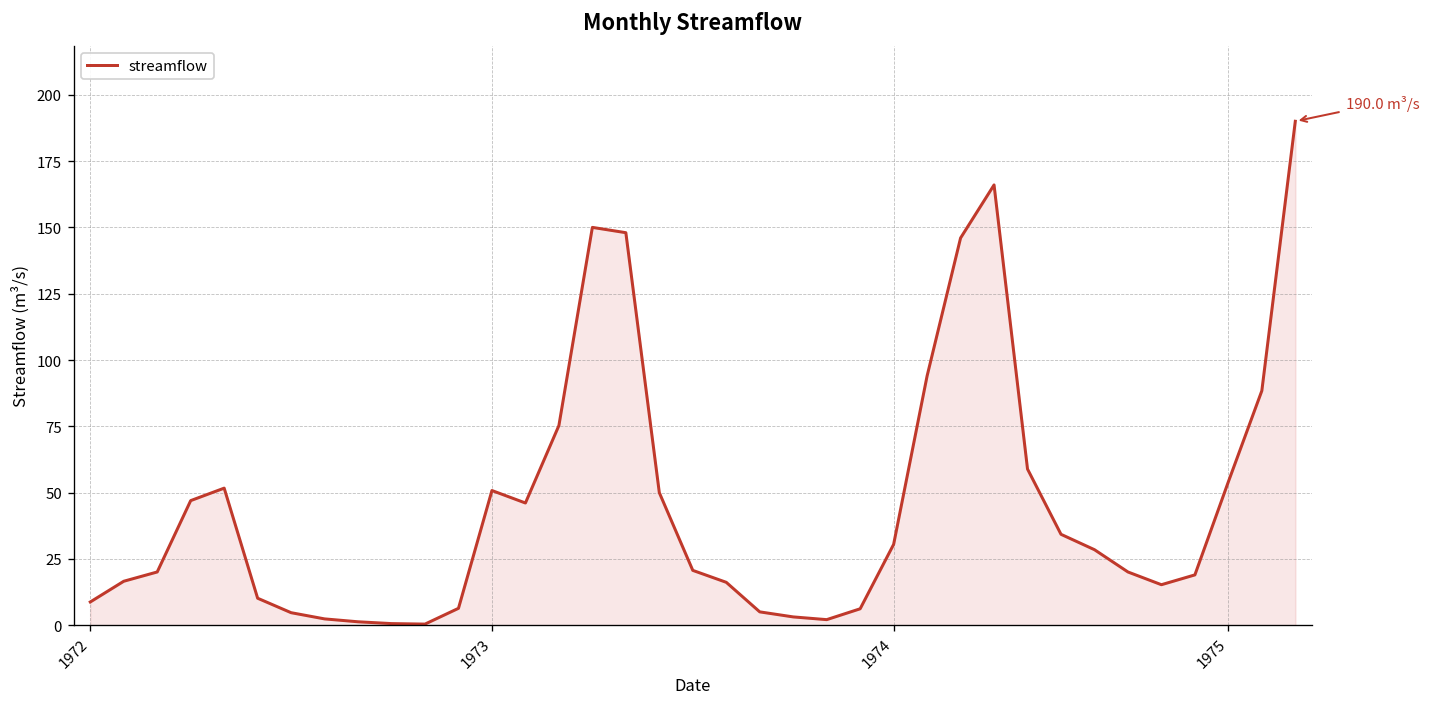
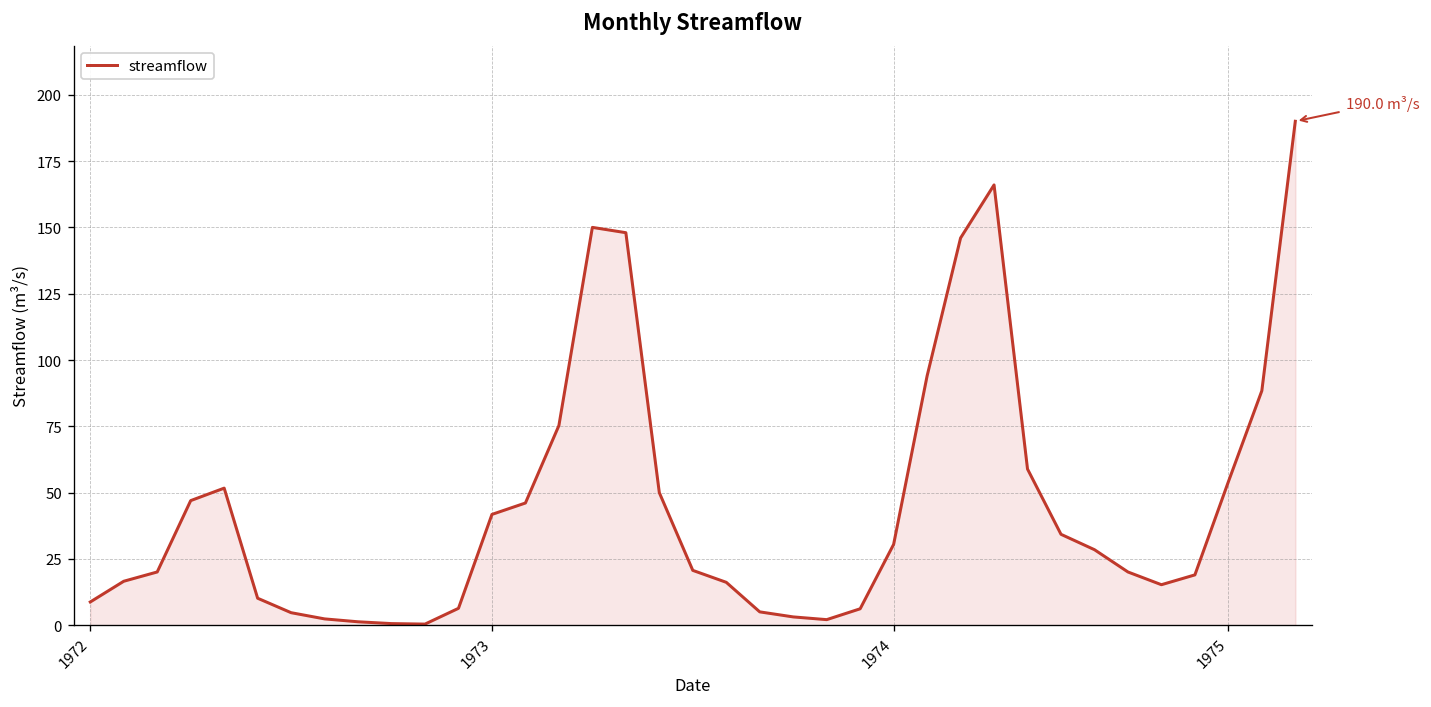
1973: 51 -> 42
